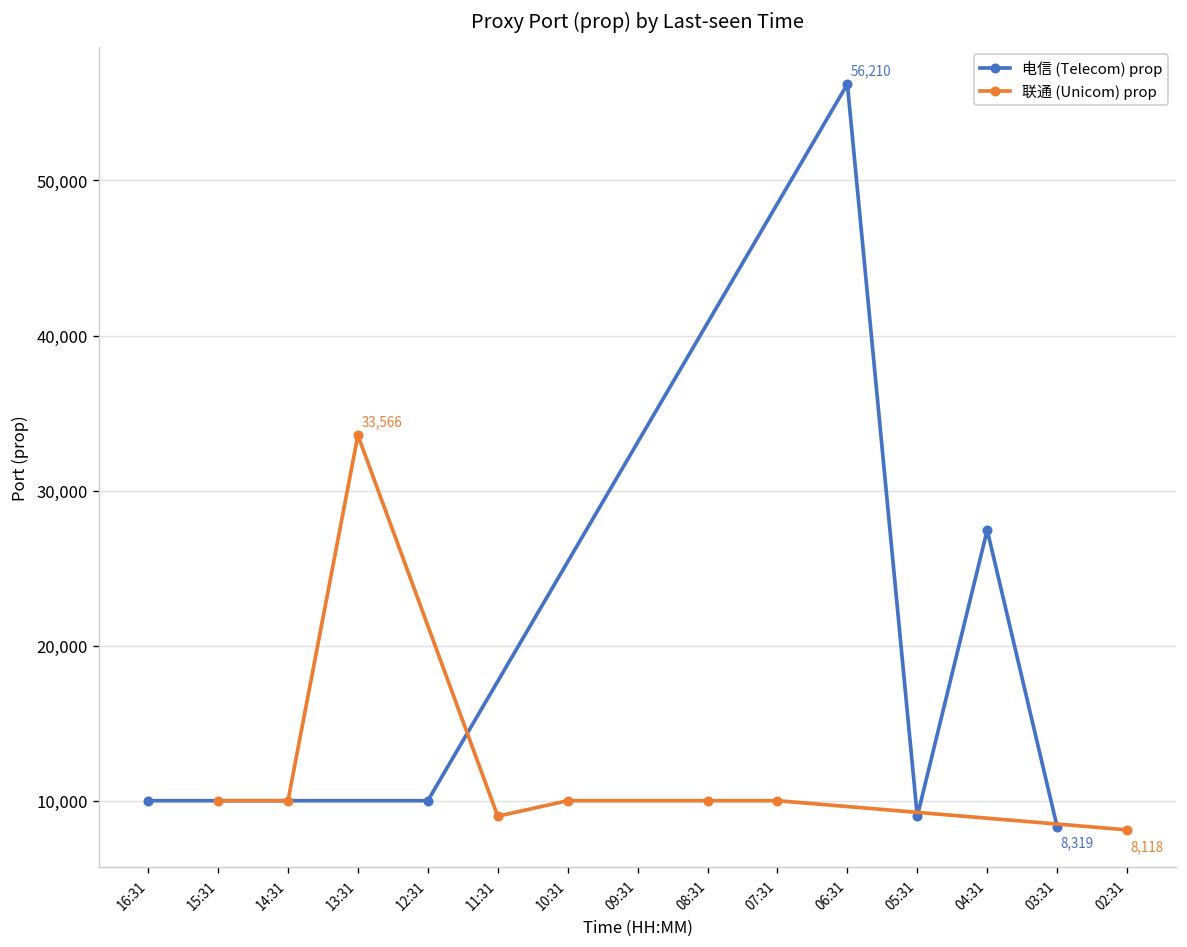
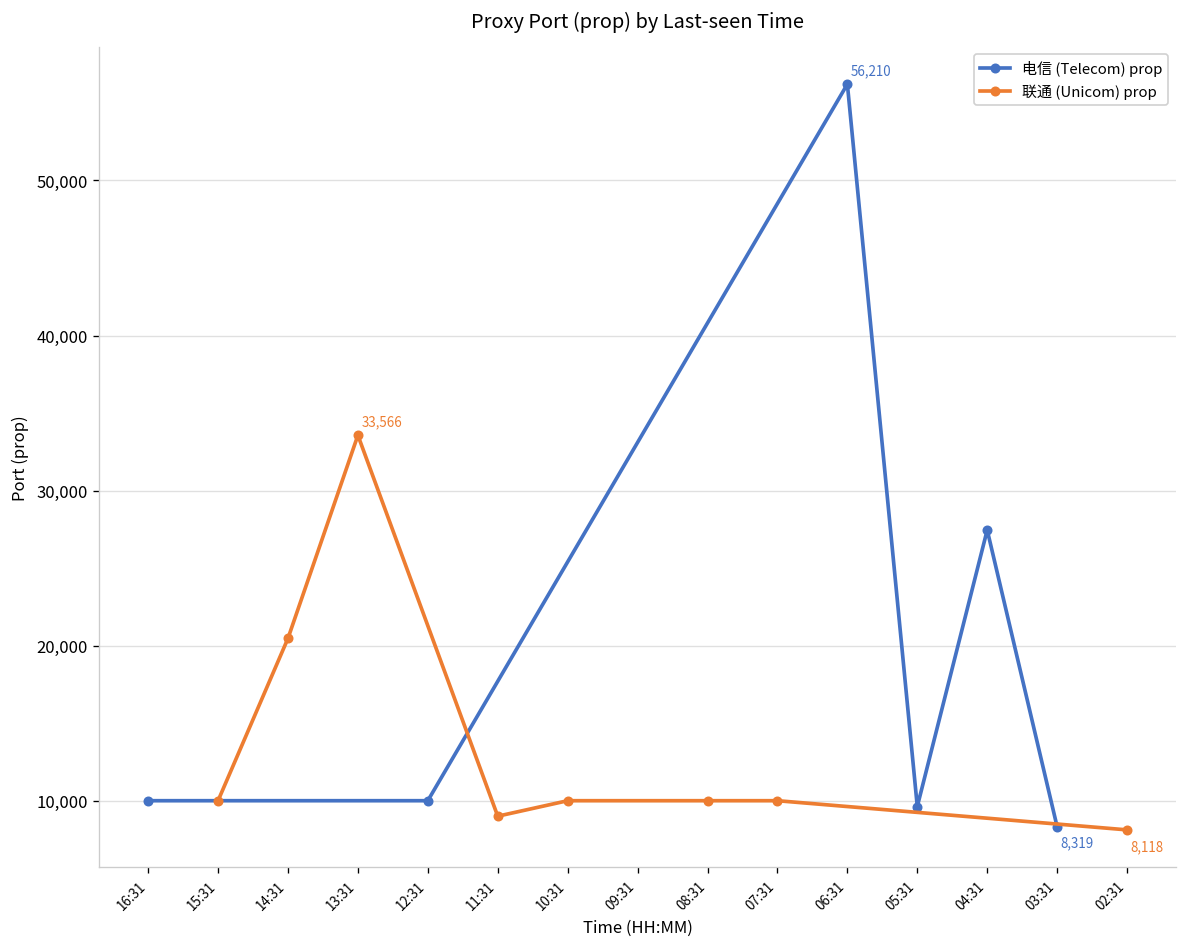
联通 (Unicom) prop, 14:31: 10,000 -> 20,500
电信 (Telecom) prop, 05:31: 9,000 -> 9,600
